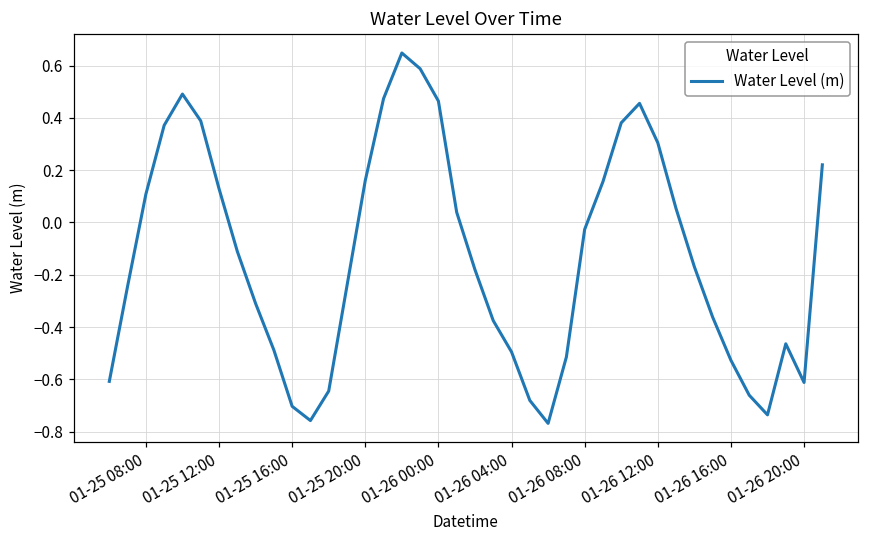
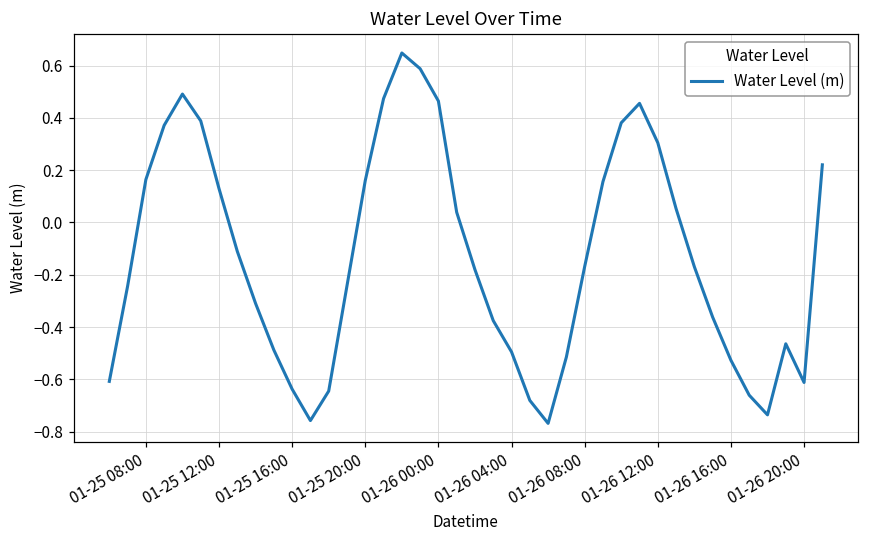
01-25 08:00: 0.11 -> 0.16
01-25 16:00: -0.70 -> -0.64
01-26 08:00: -0.03 -> -0.17
